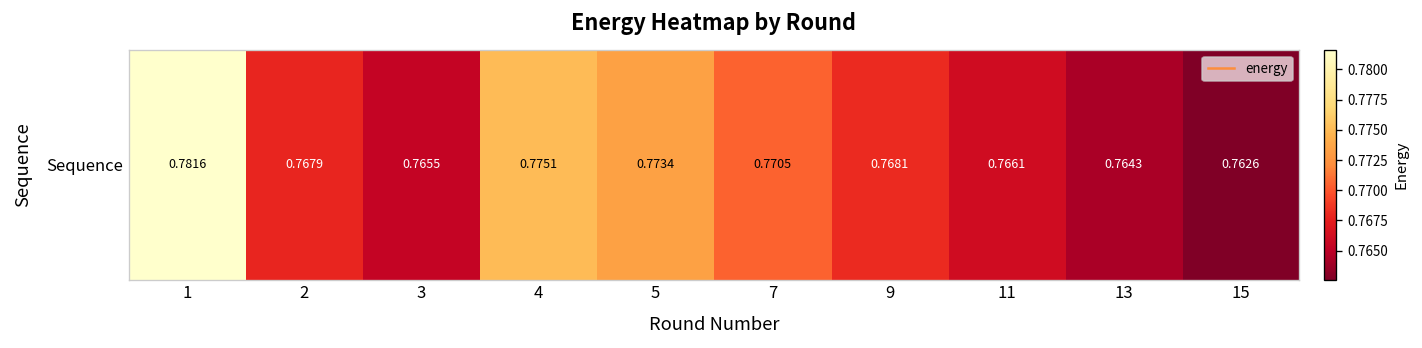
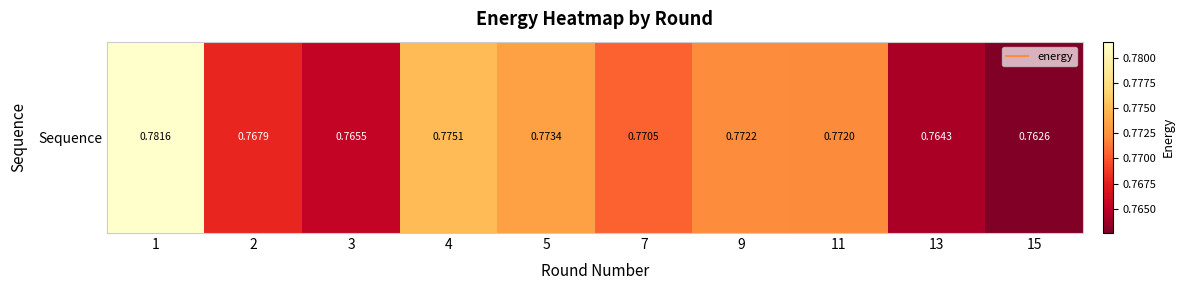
Sequence, 9: 0.7681 -> 0.7722
Sequence, 11: 0.7661 -> 0.7720
